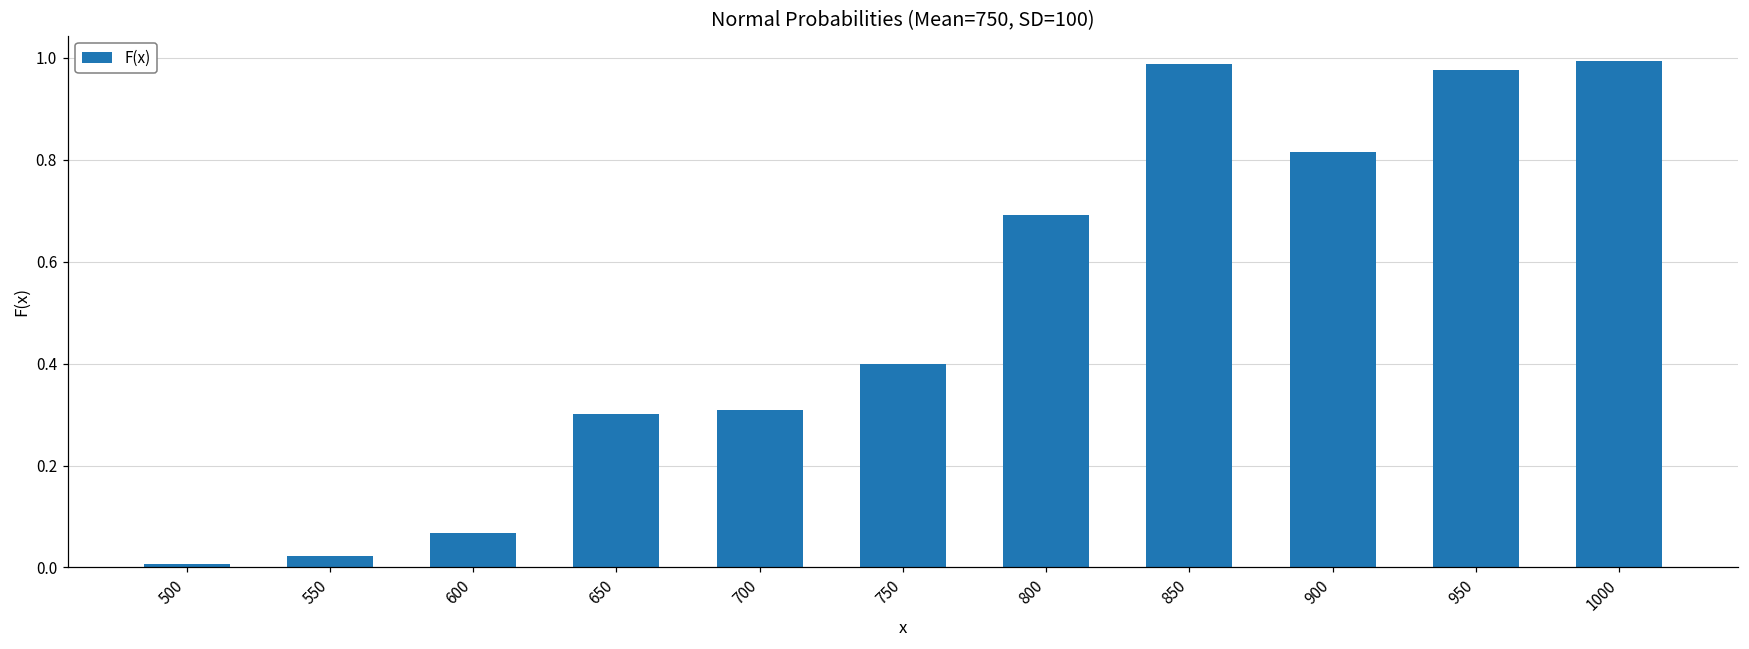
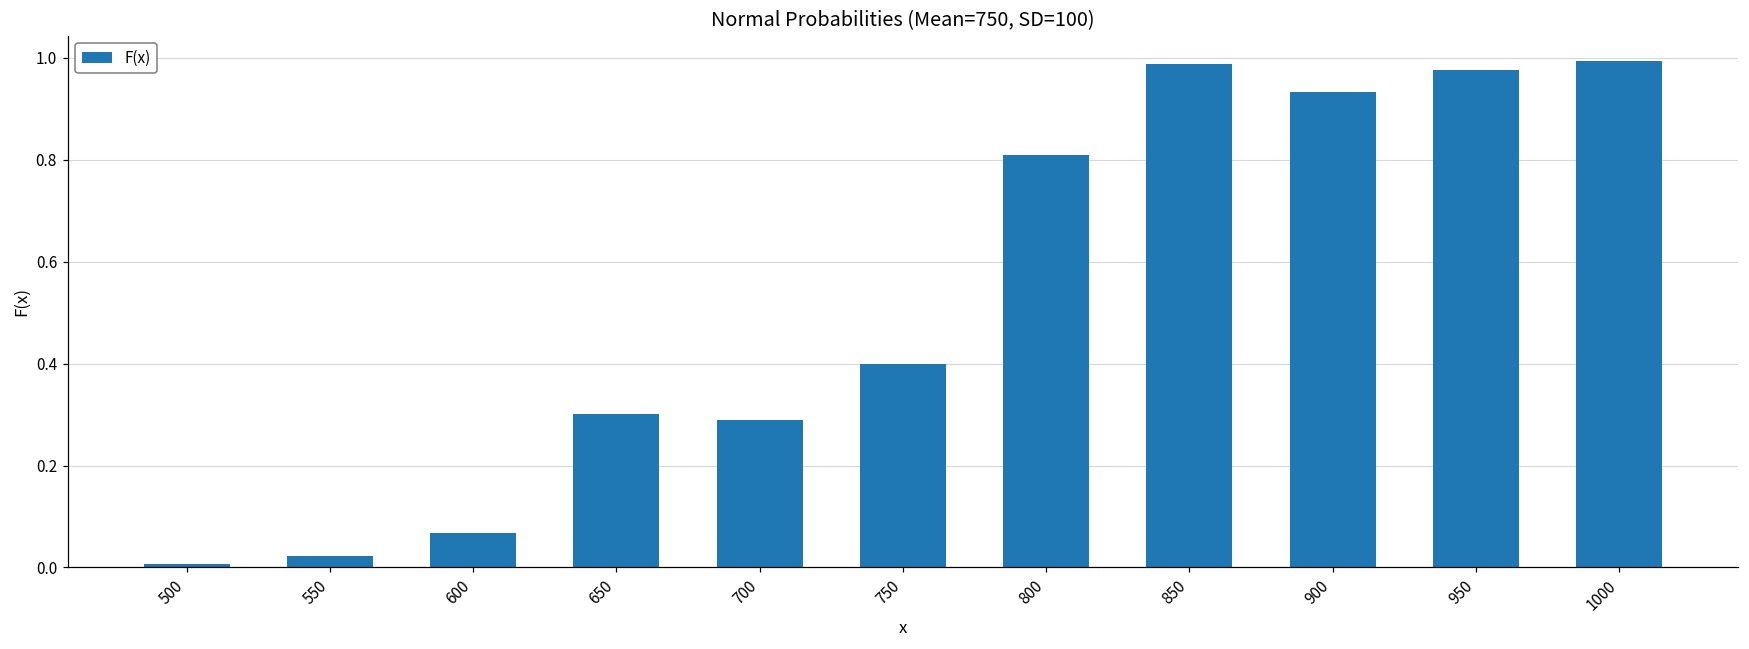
700: 0.31 -> 0.29
800: 0.69 -> 0.81
900: 0.82 -> 0.93
